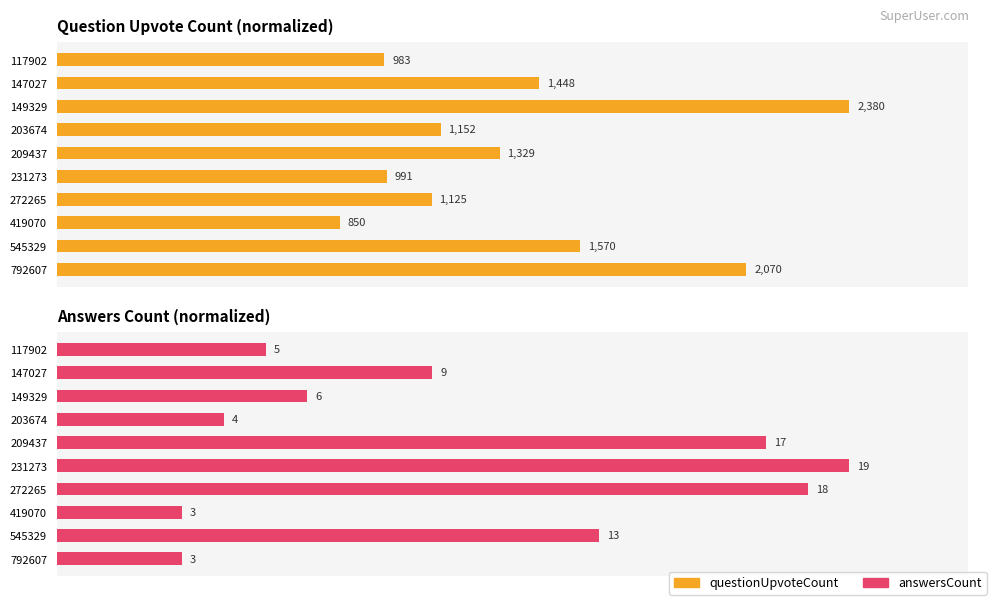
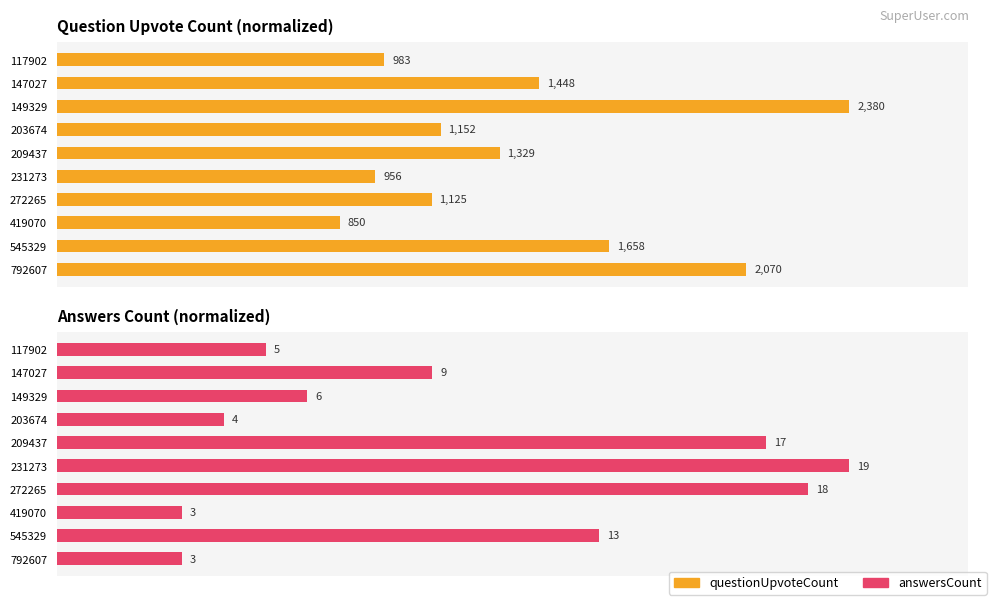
Question Upvote Count (normalized), 231273: 991 -> 956
Question Upvote Count (normalized), 545329: 1,570 -> 1,658
